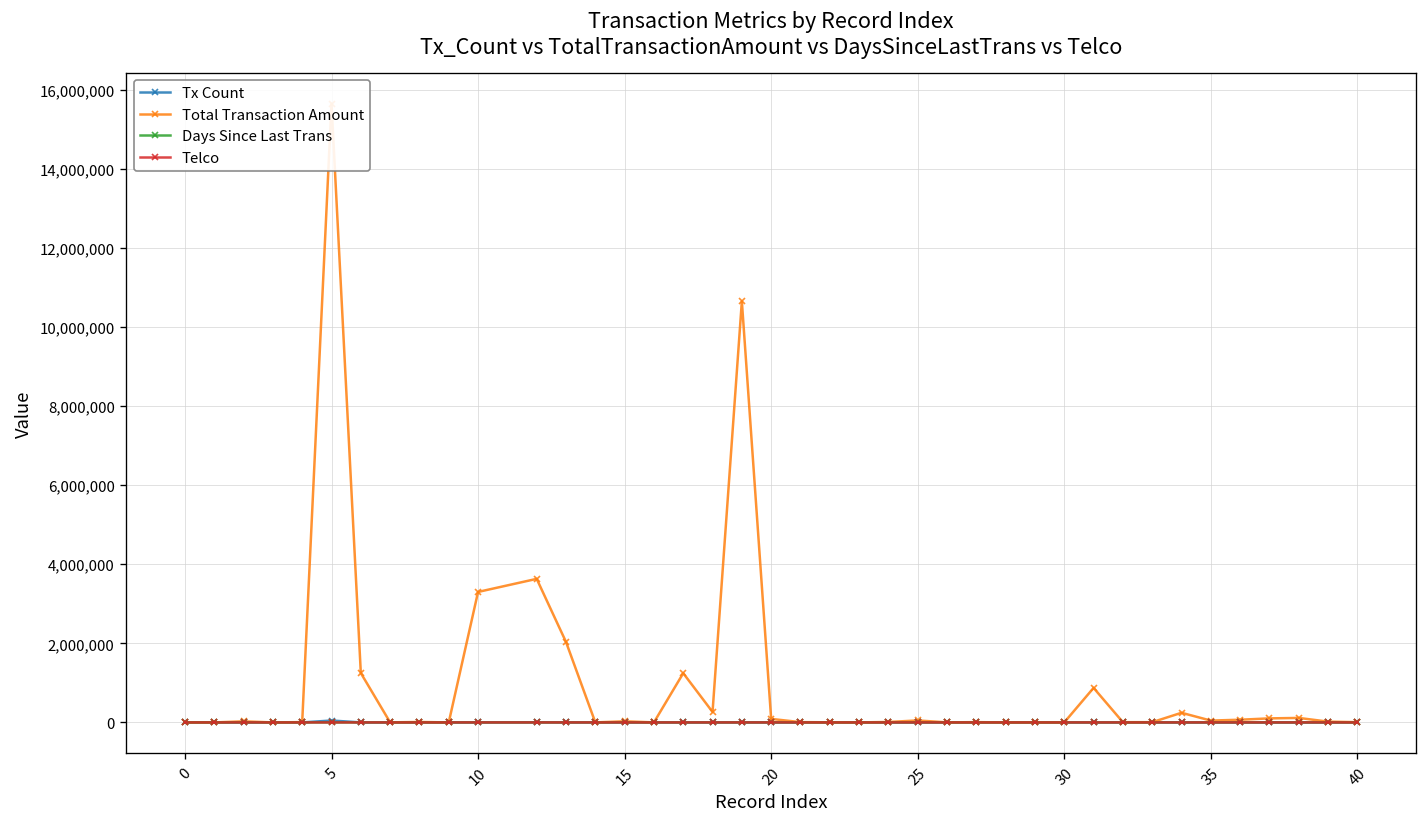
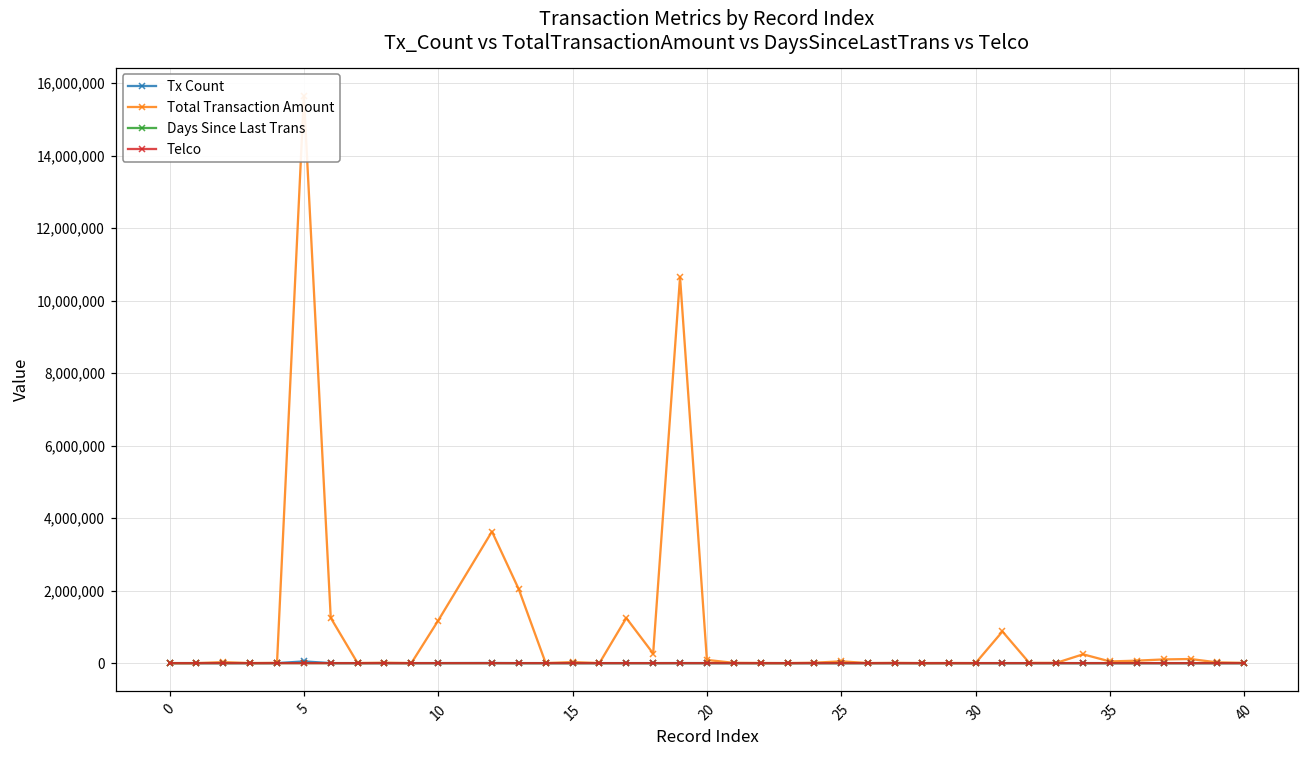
Total Transaction Amount, 10: 3,300,000 -> 1,200,000
